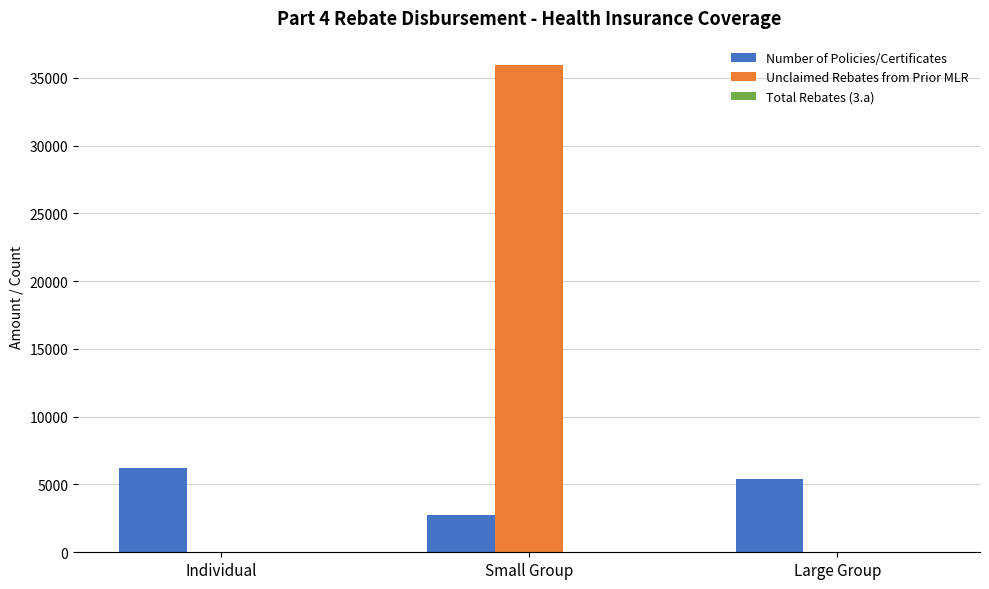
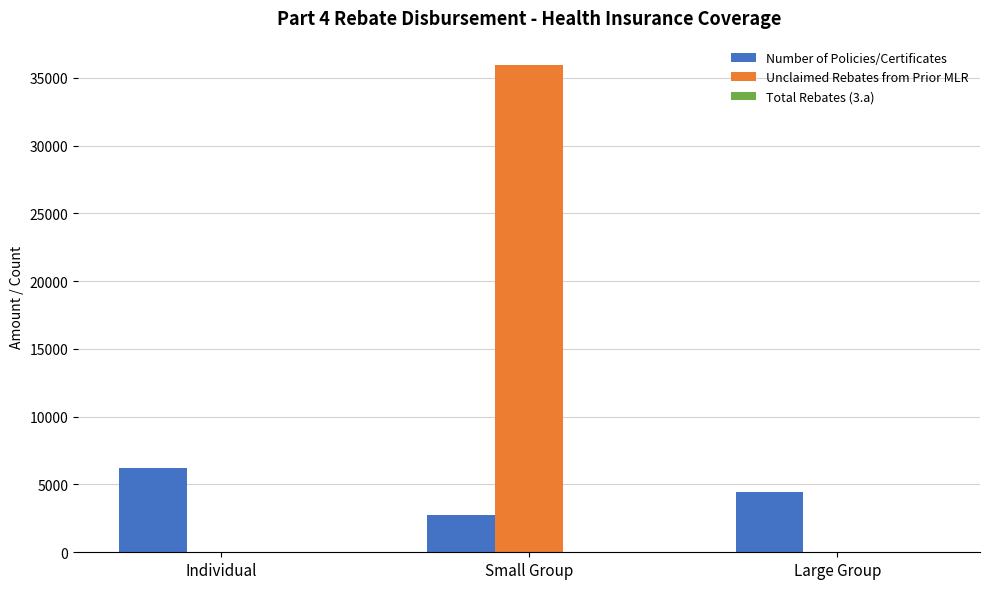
Number of Policies/Certificates, Large Group: 5400 -> 4500
